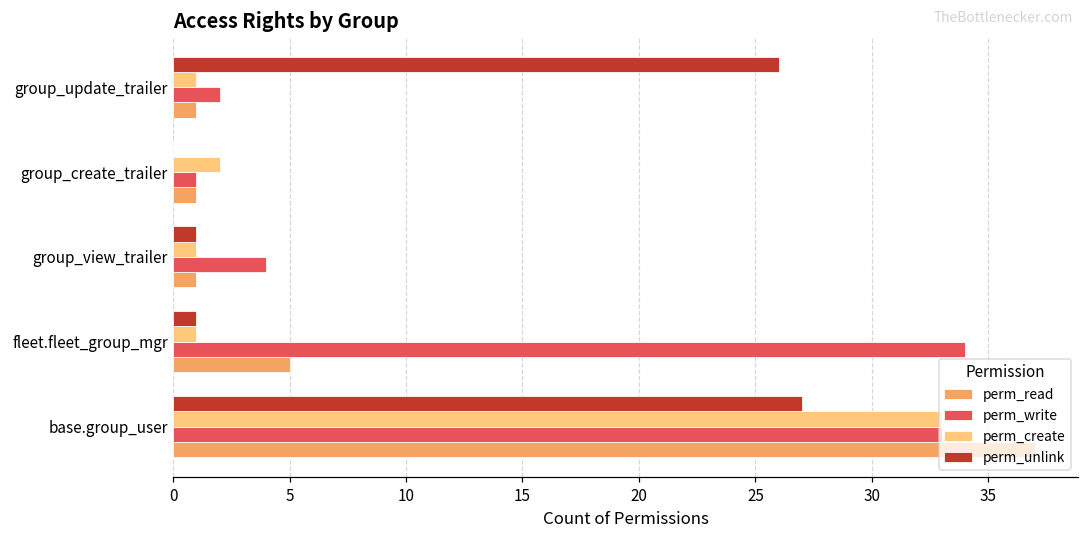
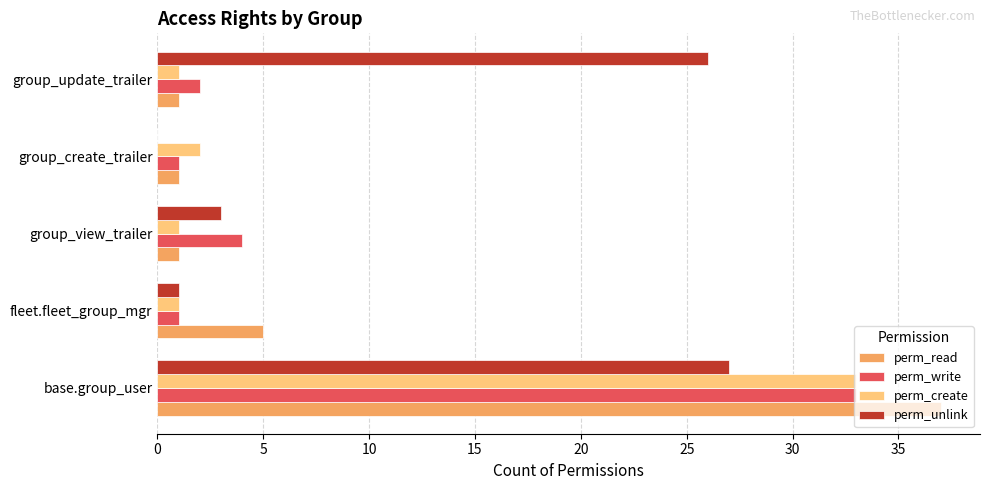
perm_unlink, group_view_trailer: 1 -> 3
perm_write, fleet.fleet_group_mgr: 34 -> 1
